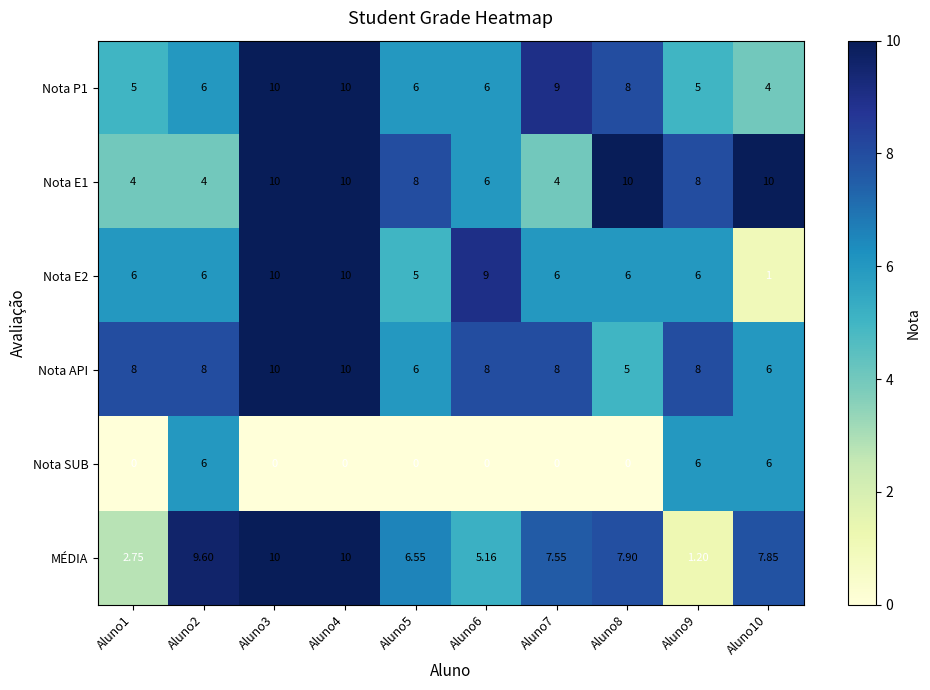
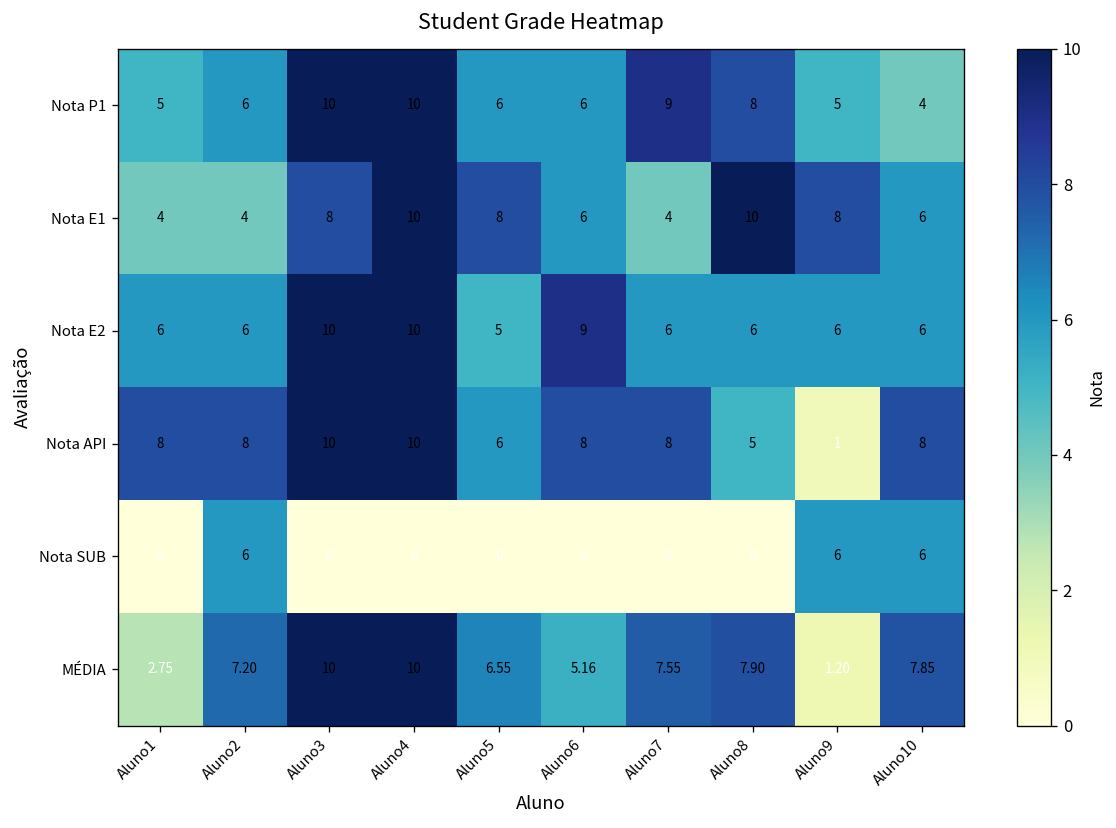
Nota E1, Aluno3: 10 -> 8
Nota E1, Aluno10: 10 -> 6
Nota E2, Aluno10: 1 -> 6
Nota API, Aluno9: 8 -> 1
Nota API, Aluno10: 6 -> 8
MÉDIA, Aluno2: 9.60 -> 7.20
